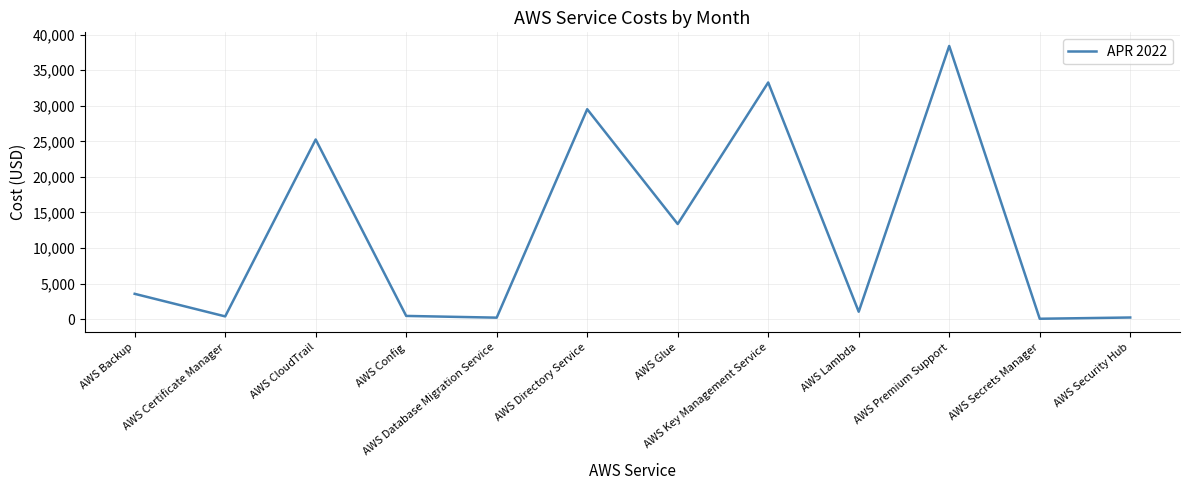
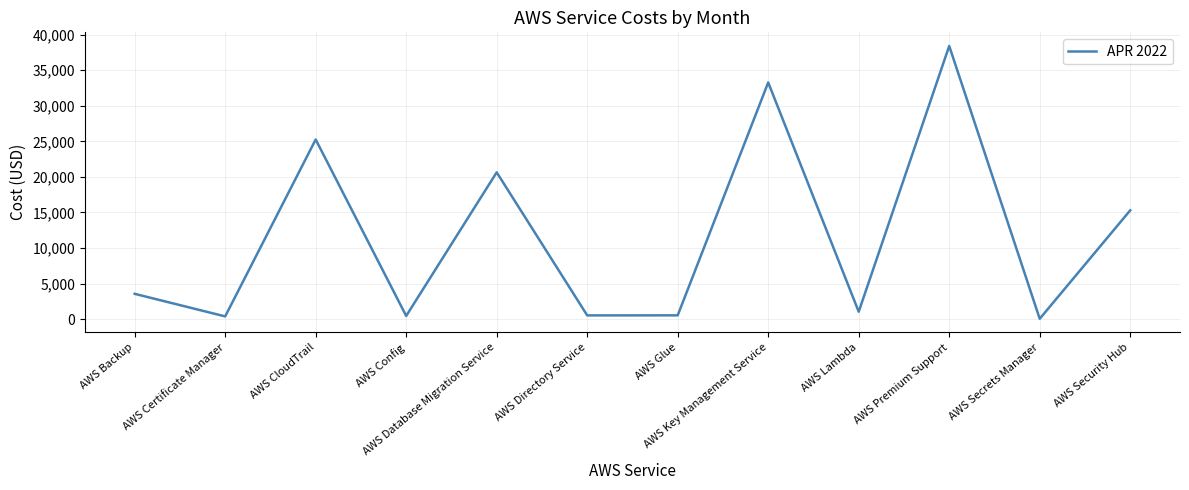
AWS Database Migration Service: 0 -> 21,000
AWS Directory Service: 30,000 -> 1,000
AWS Glue: 13,000 -> 1,000
AWS Security Hub: 0 -> 15,000
